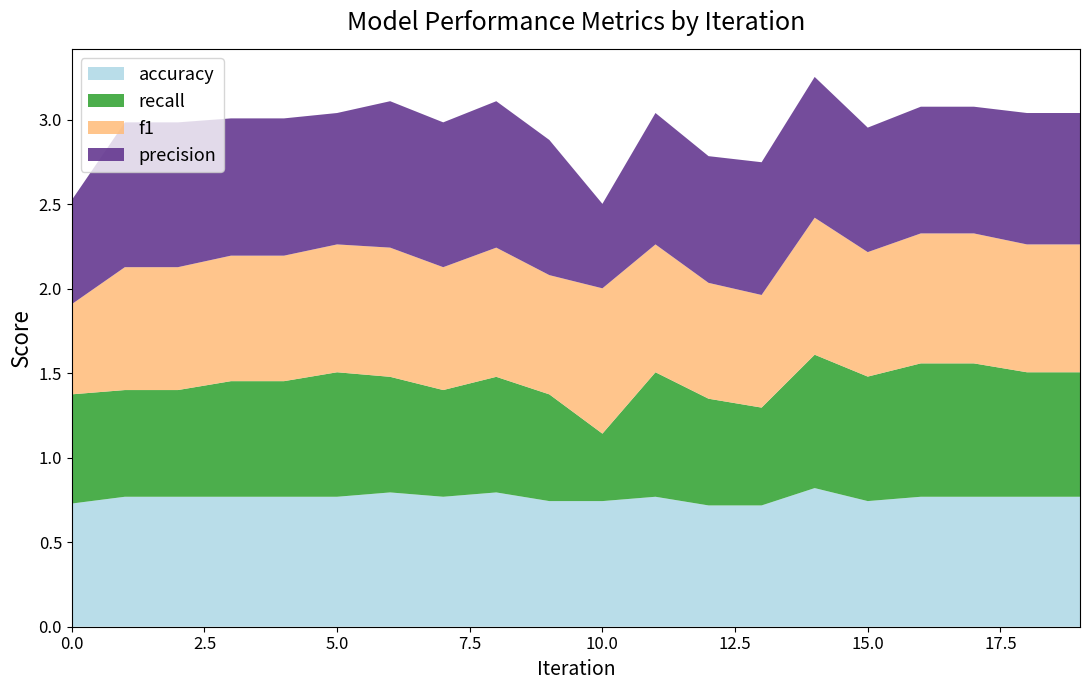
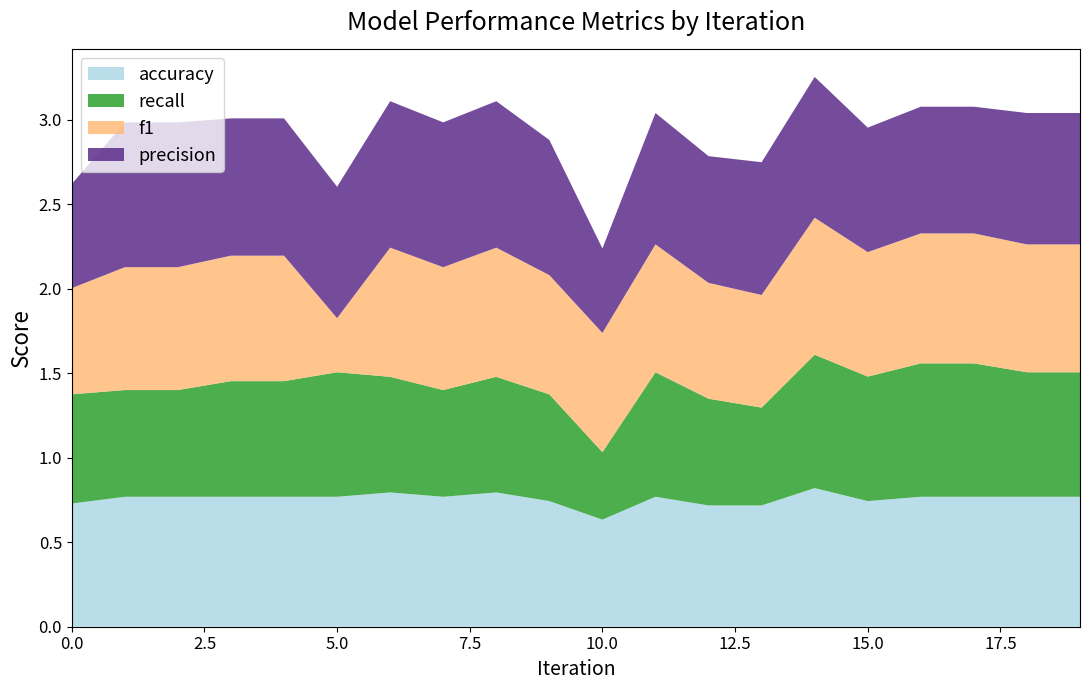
f1, 0.0: 0.53 -> 0.63
f1, 5.0: 0.76 -> 0.32
accuracy, 10.0: 0.74 -> 0.63
f1, 10.0: 0.86 -> 0.71
